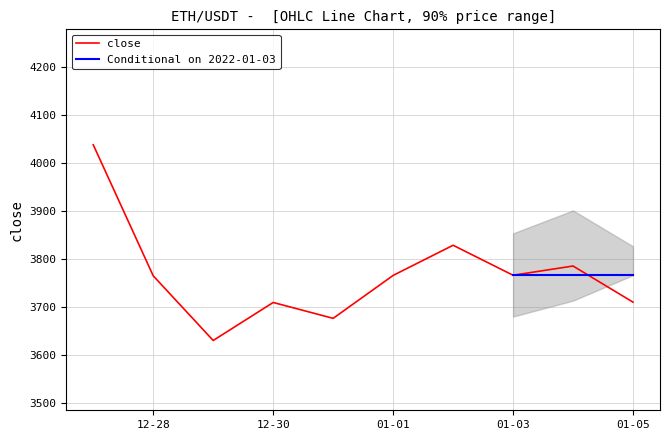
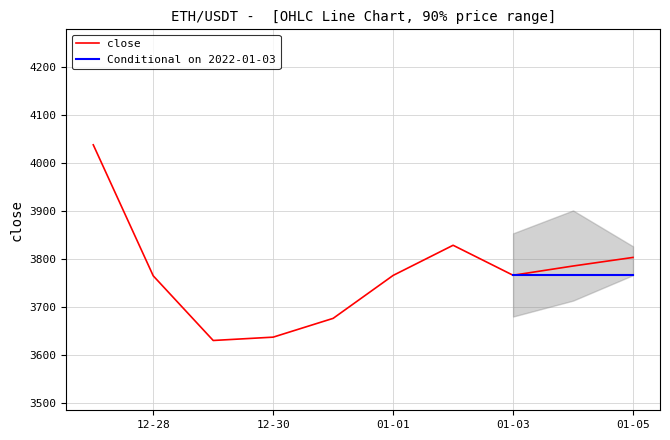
close, 12-30: 3710 -> 3640
close, 01-05: 3710 -> 3800
